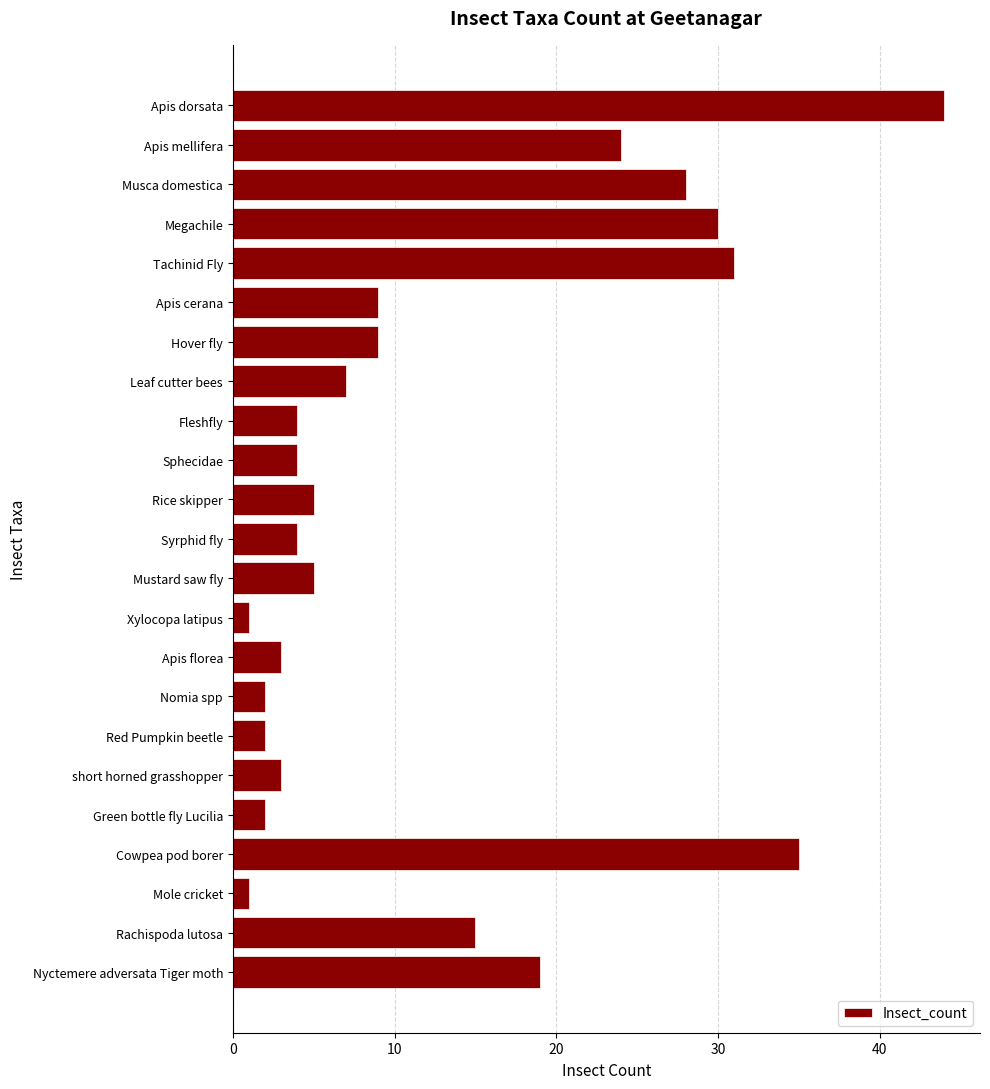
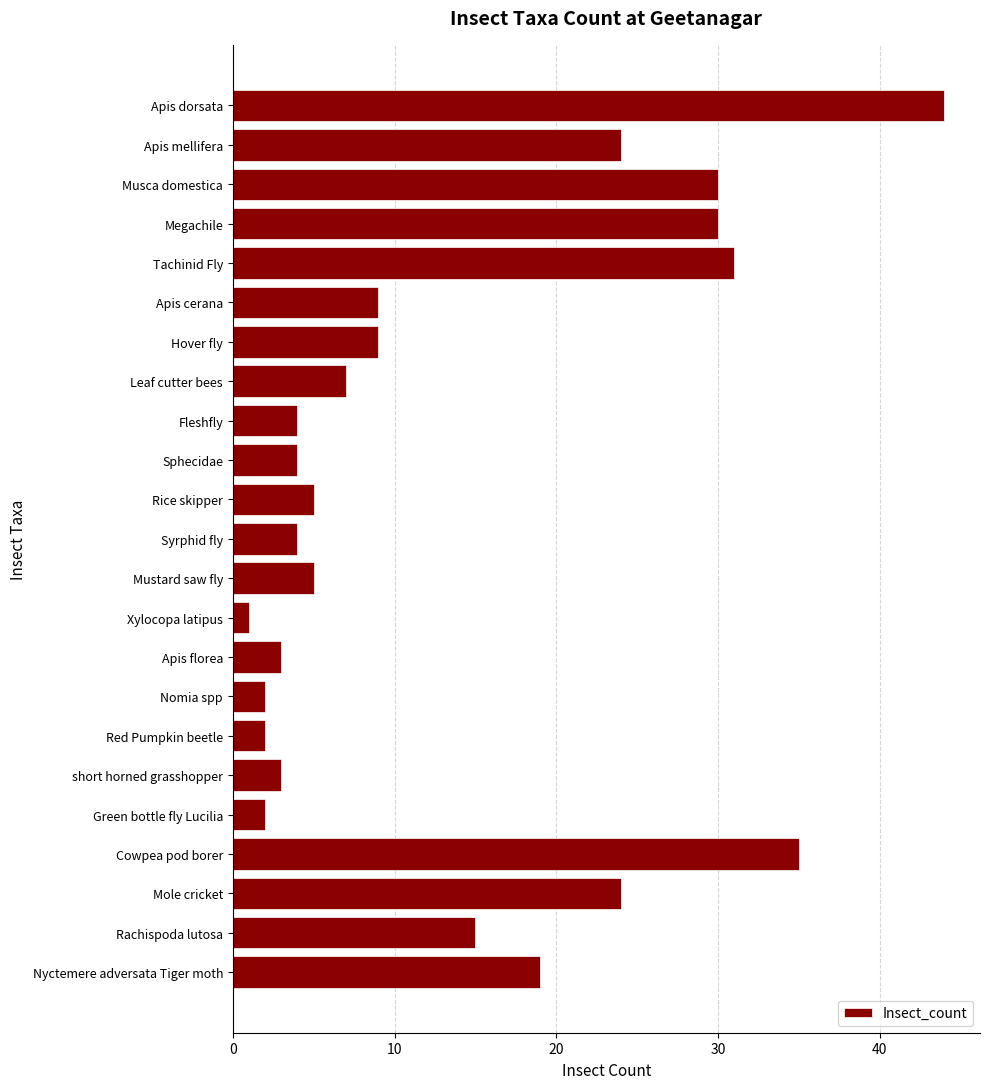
Musca domestica: 28 -> 30
Mole cricket: 1 -> 24
